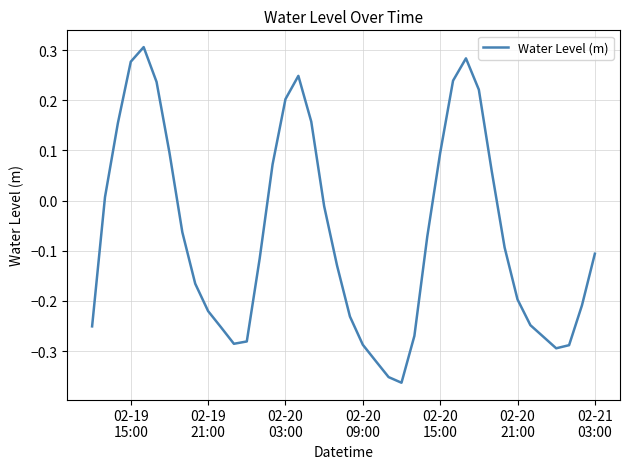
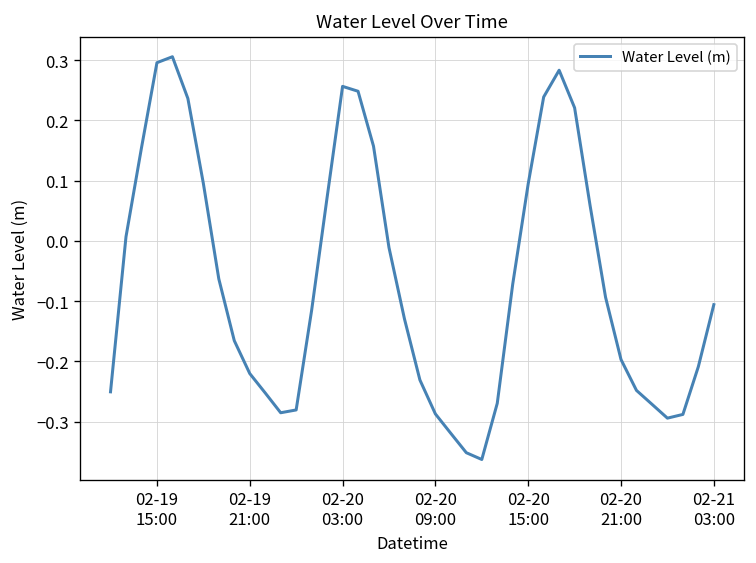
02-19 15:00: 0.28 -> 0.30
02-20 03:00: 0.20 -> 0.26
